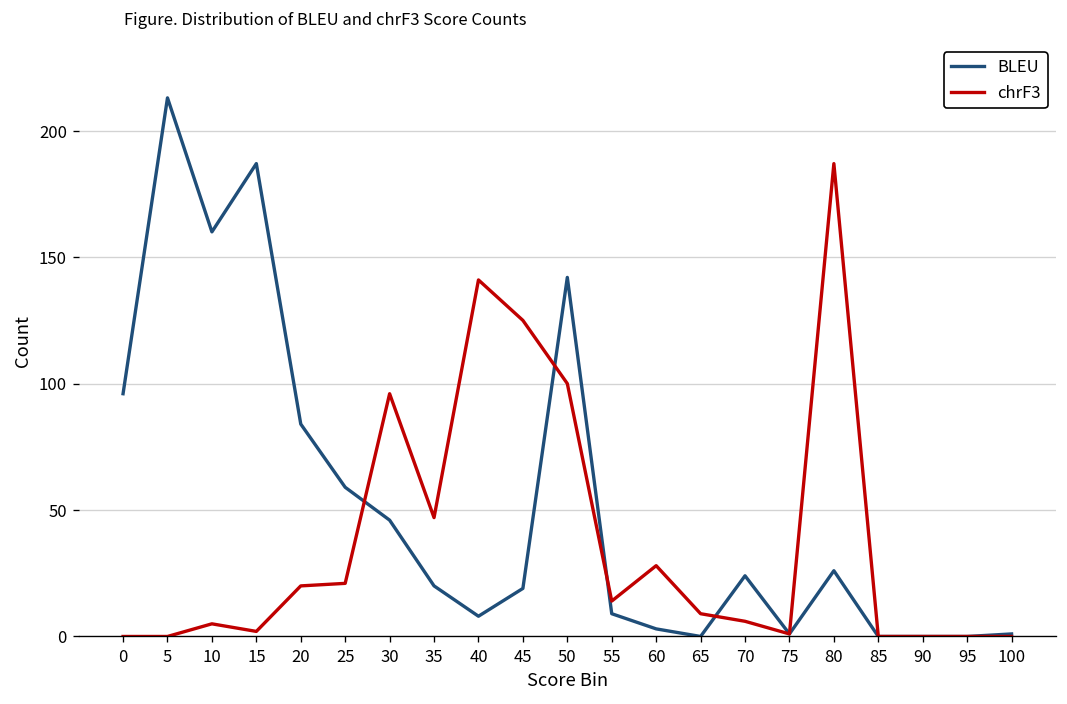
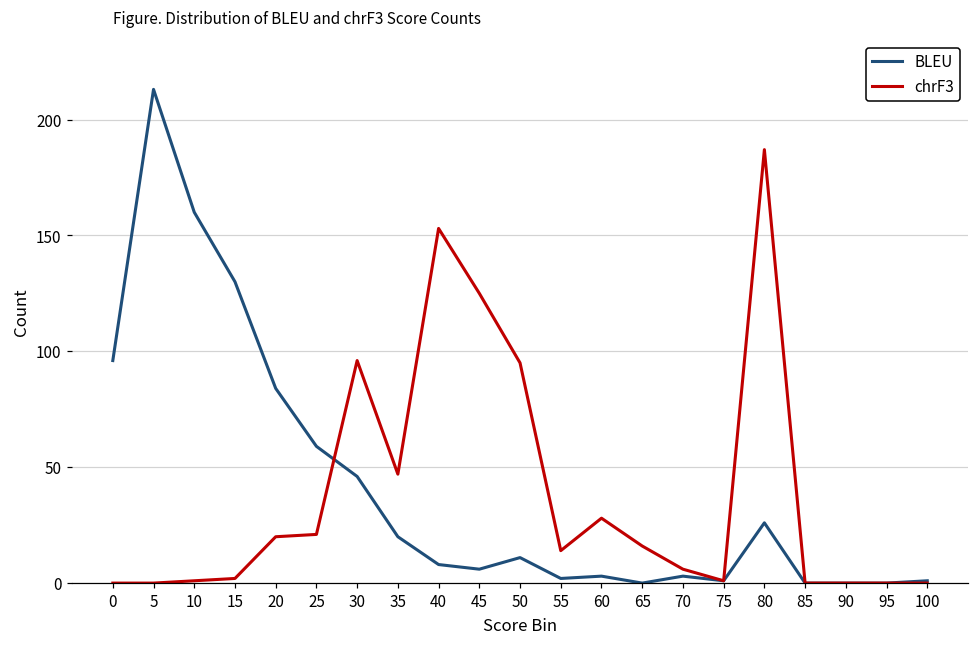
chrF3, 10: 5 -> 1
BLEU, 15: 187 -> 130
chrF3, 40: 141 -> 153
BLEU, 45: 19 -> 6
BLEU, 50: 142 -> 11
chrF3, 50: 100 -> 95
BLEU, 55: 9 -> 2
chrF3, 65: 9 -> 16
BLEU, 70: 24 -> 3
